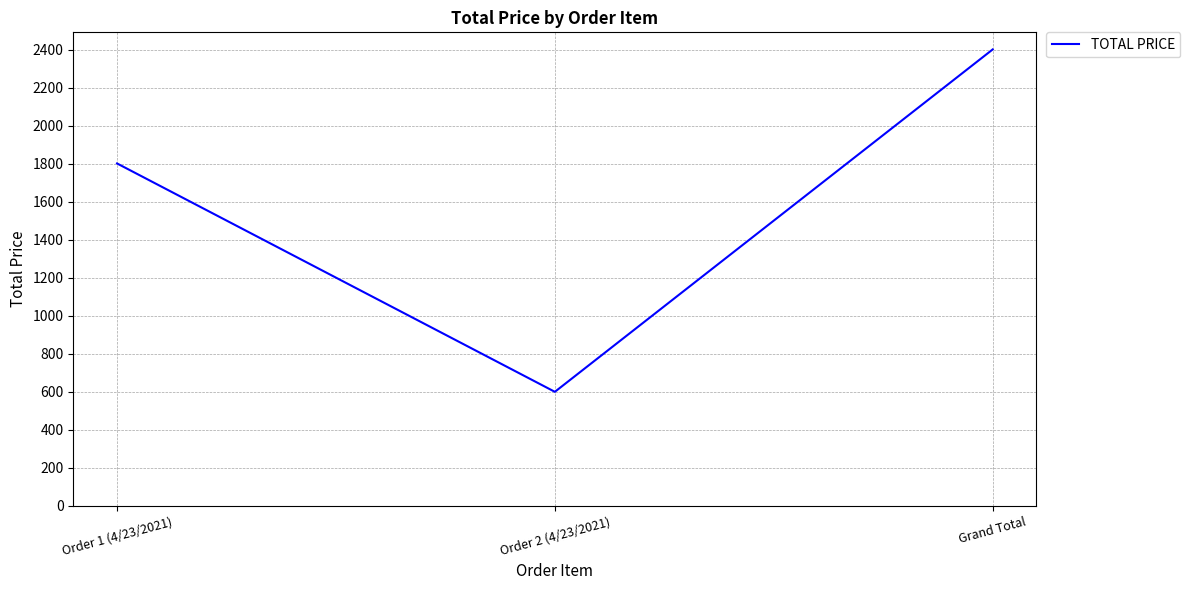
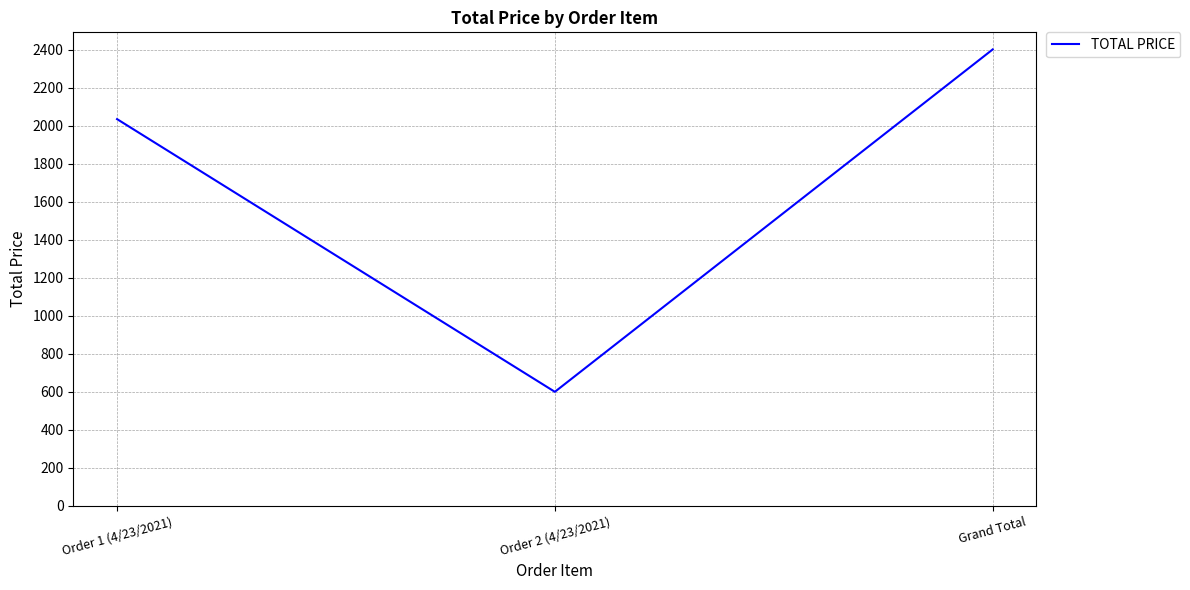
Order 1 (4/23/2021): 1800 -> 2040
